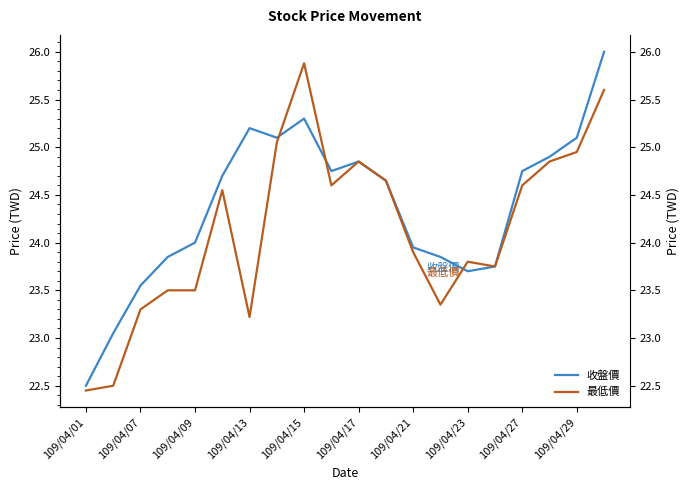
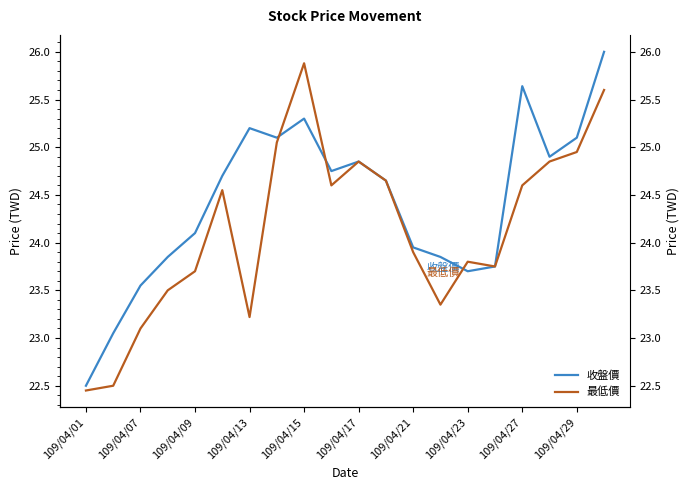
最低價, 109/04/07: 23.3 -> 23.1
收盤價, 109/04/09: 24.0 -> 24.1
最低價, 109/04/09: 23.5 -> 23.7
收盤價, 109/04/27: 24.8 -> 25.6
